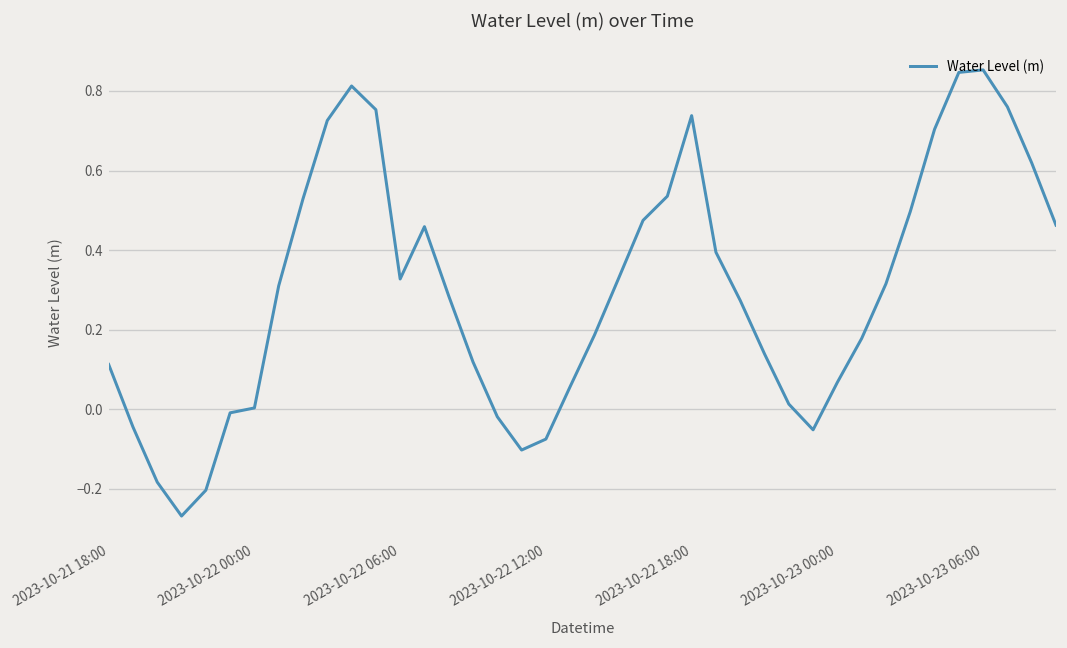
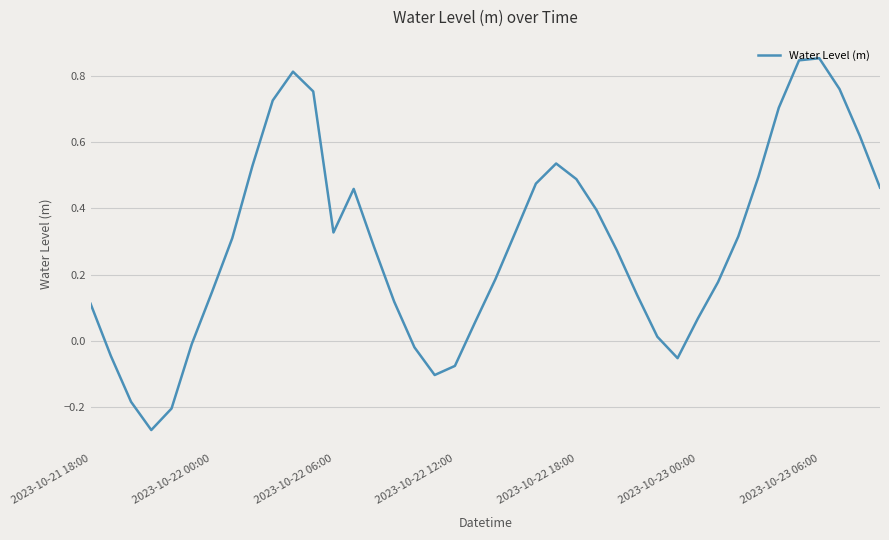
2023-10-22 00:00: 0.00 -> 0.15
2023-10-22 18:00: 0.74 -> 0.49
